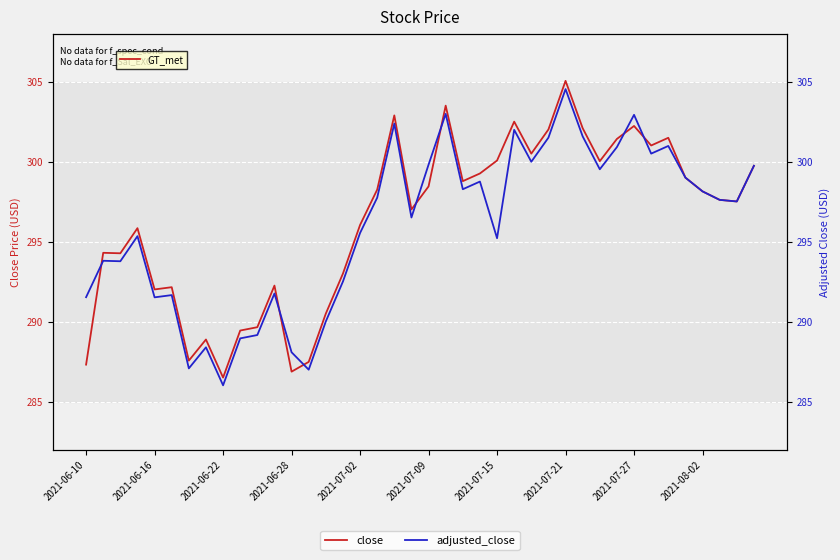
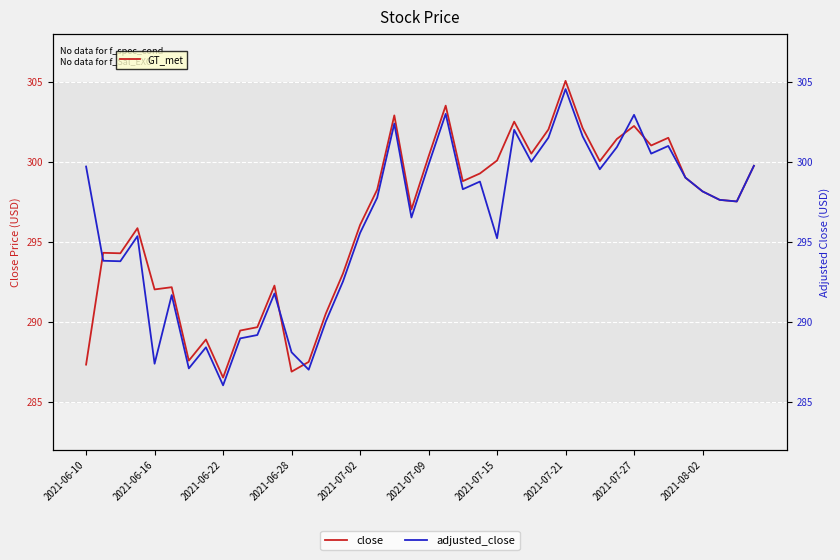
close, 2021-07-09: 298.5 -> 300.3
adjusted_close, 2021-06-10: 291.5 -> 299.7
adjusted_close, 2021-06-16: 291.5 -> 287.4
